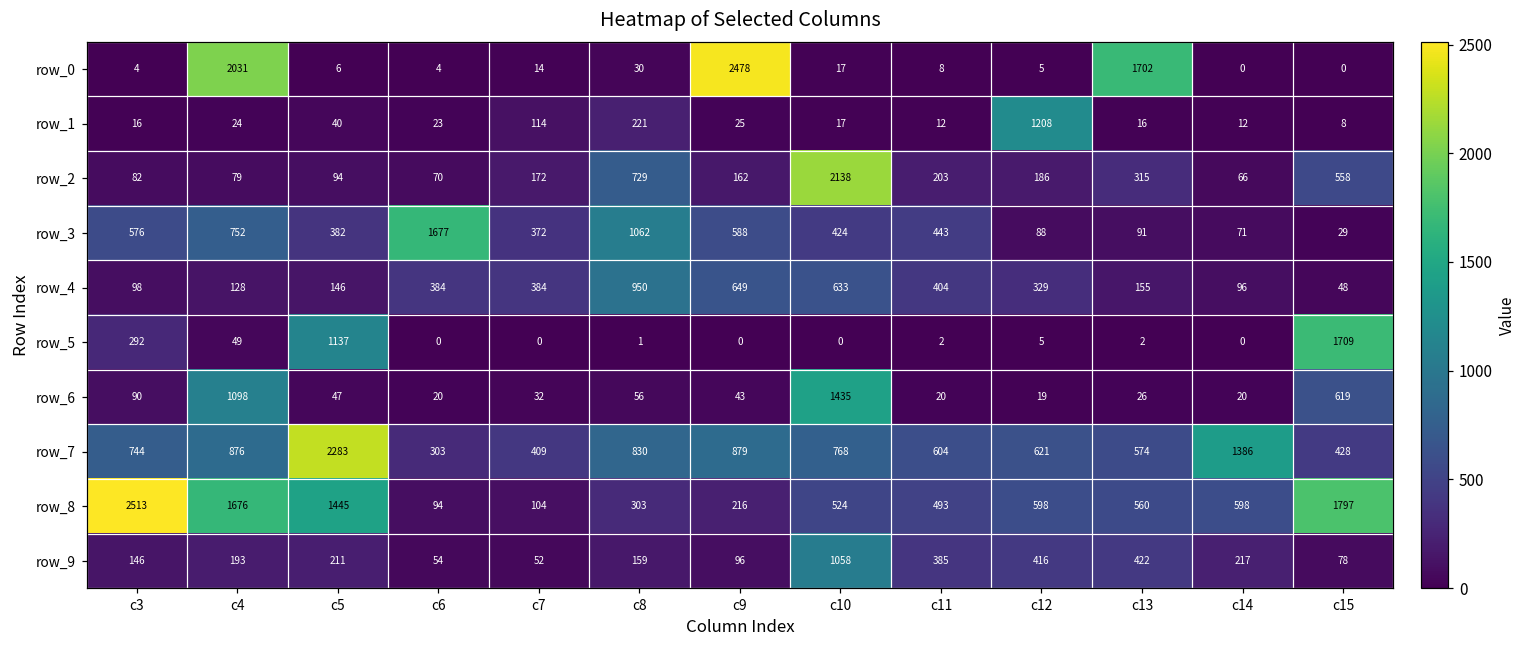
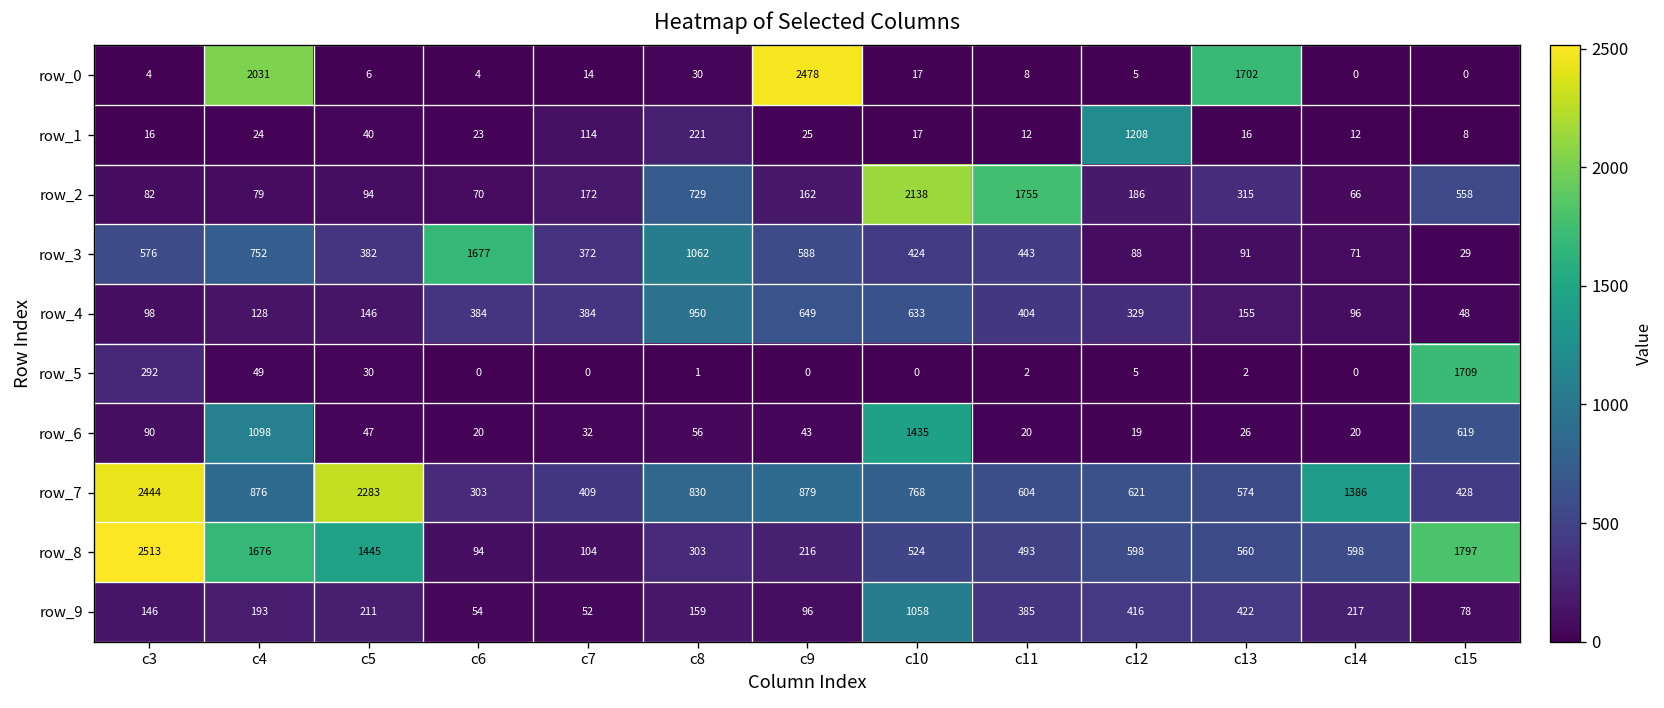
row_2, c11: 203 -> 1755
row_5, c5: 1137 -> 30
row_7, c3: 744 -> 2444
